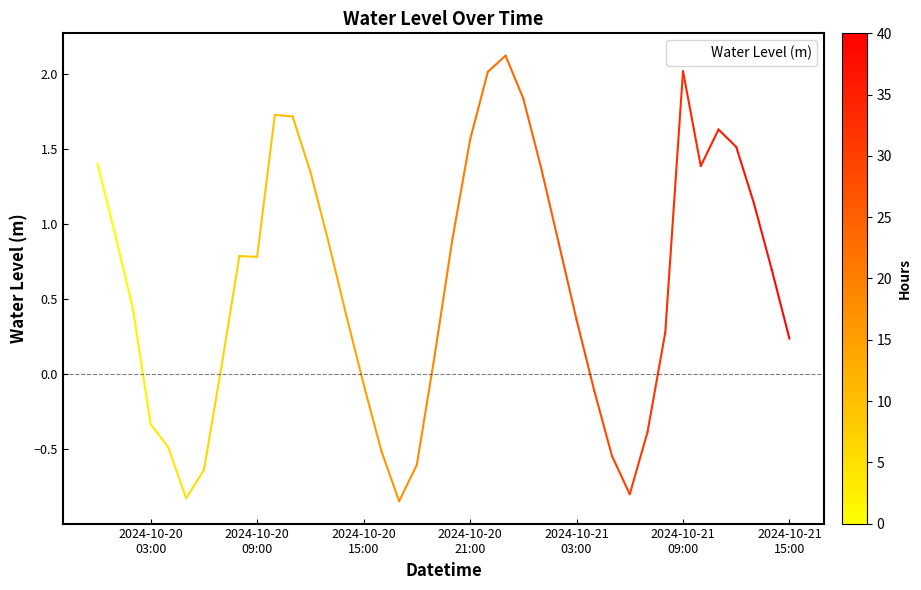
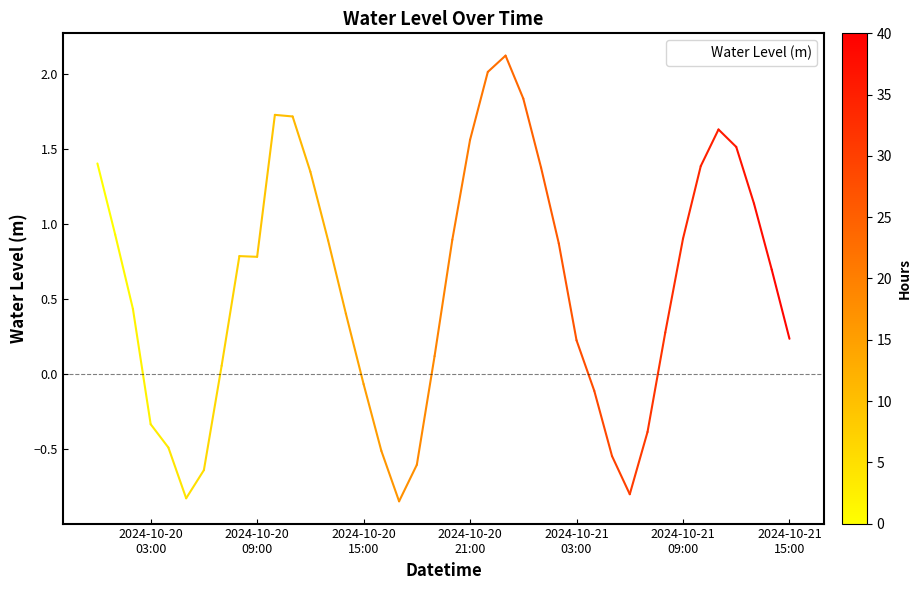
Water Level (m), 2024-10-21 03:00: 0.36 -> 0.22
Water Level (m), 2024-10-21 09:00: 2.02 -> 0.90
